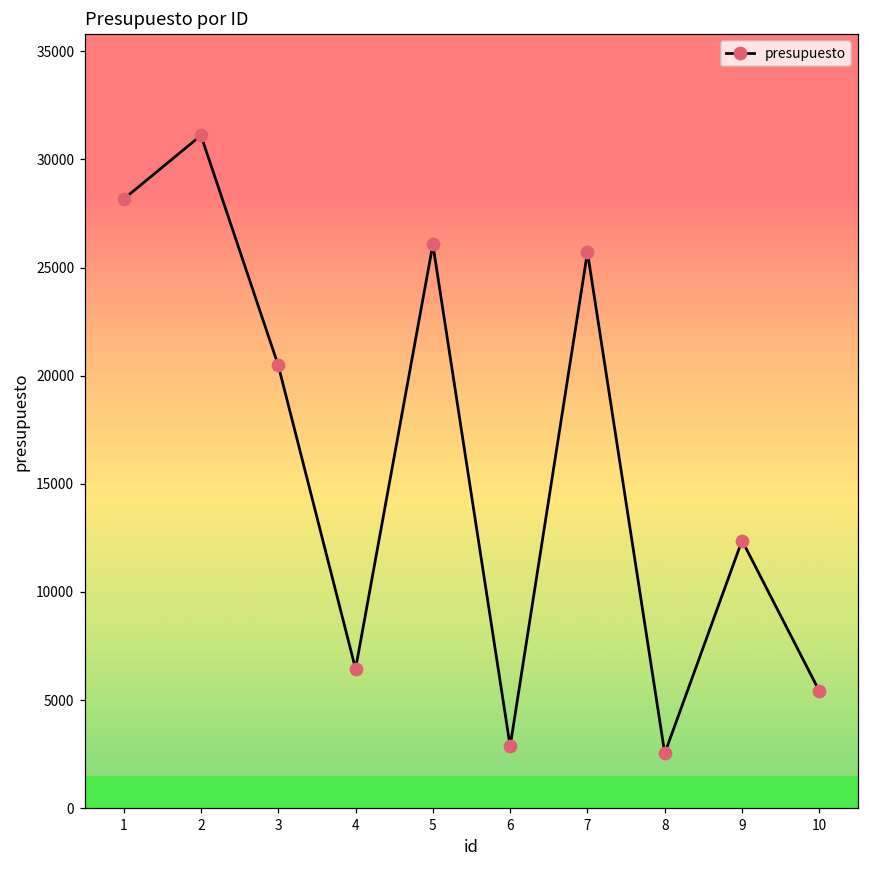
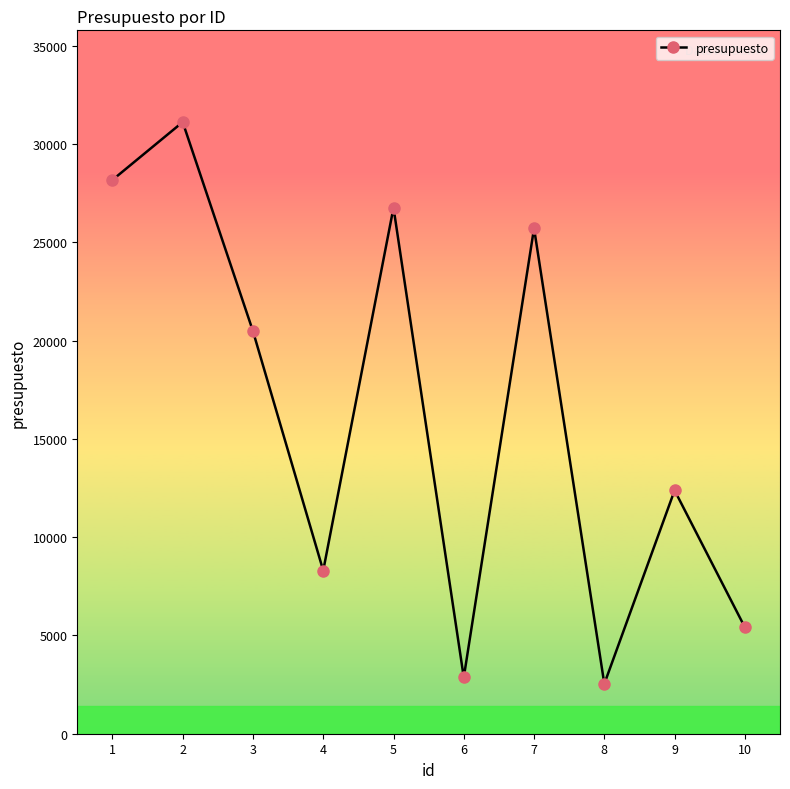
4: 6400 -> 8300
5: 26100 -> 26800
